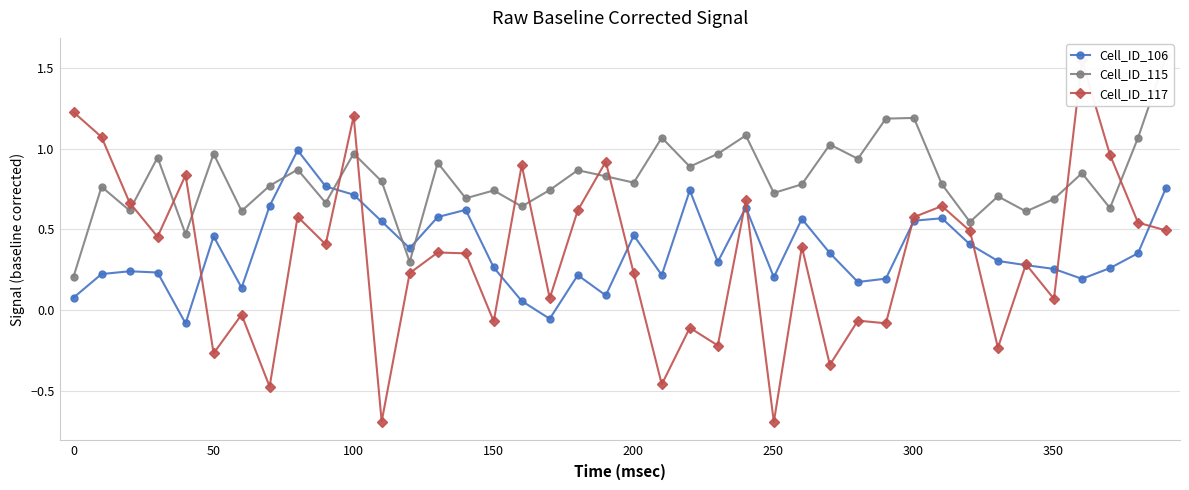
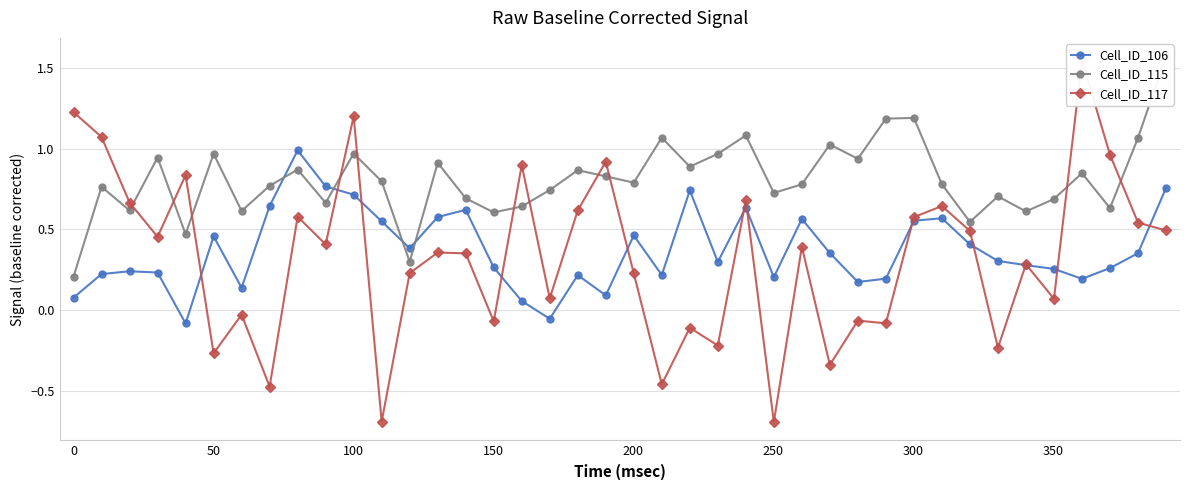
Cell_ID_115, 150: 0.74 -> 0.61
